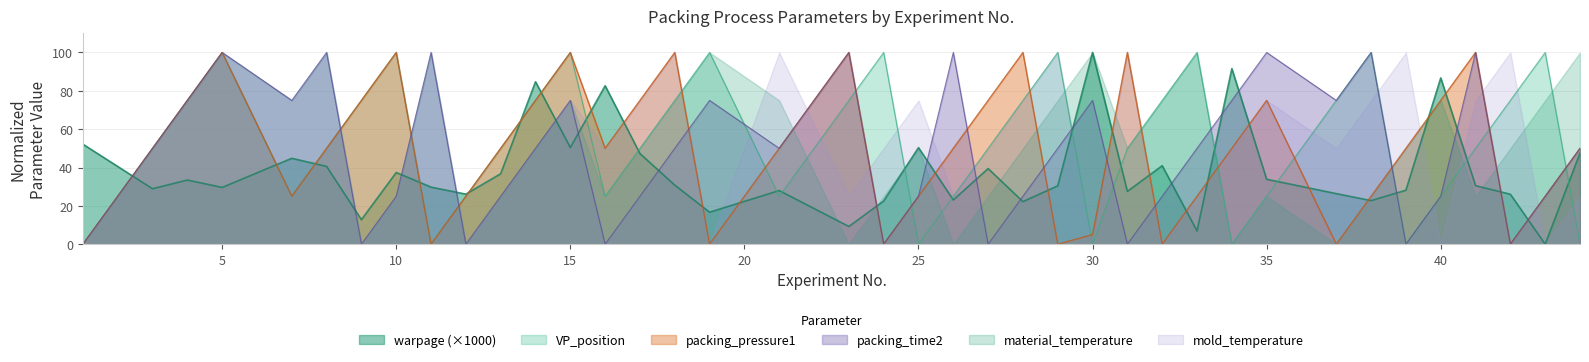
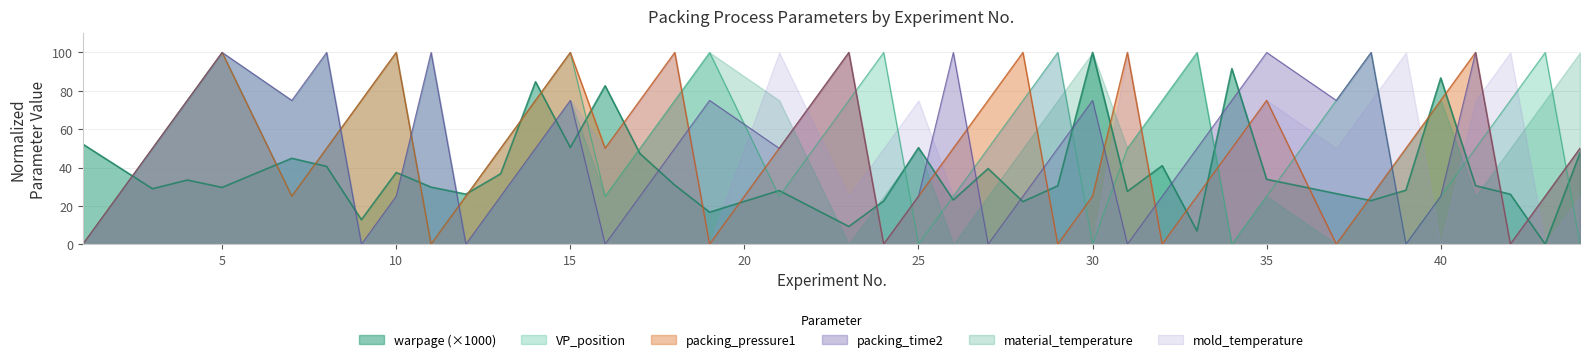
packing_pressure1, 30: 5 -> 25
